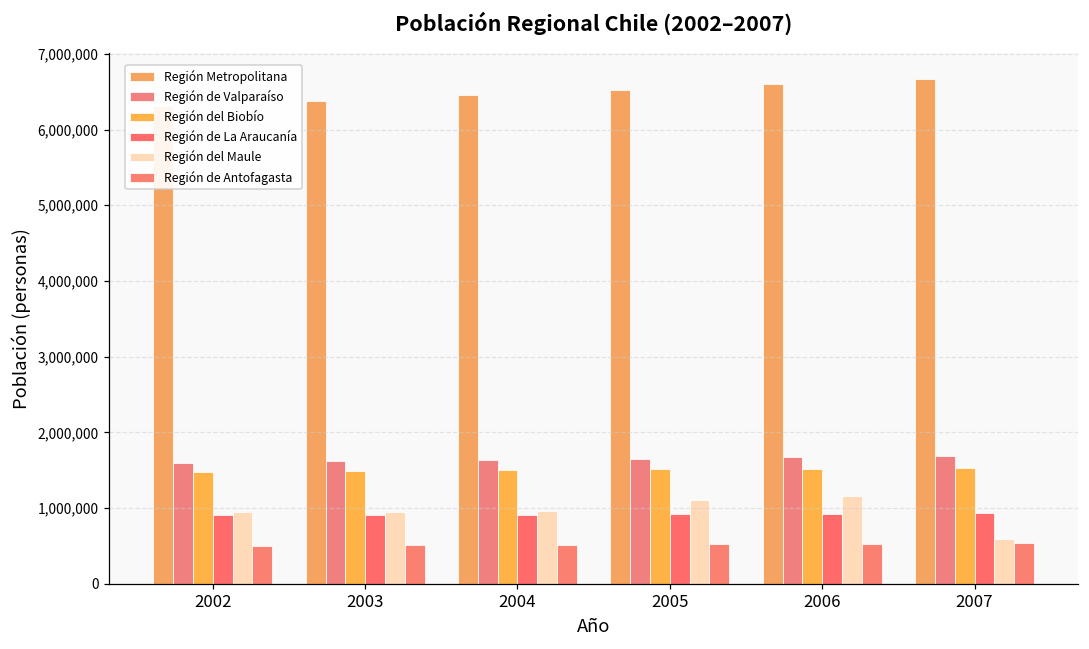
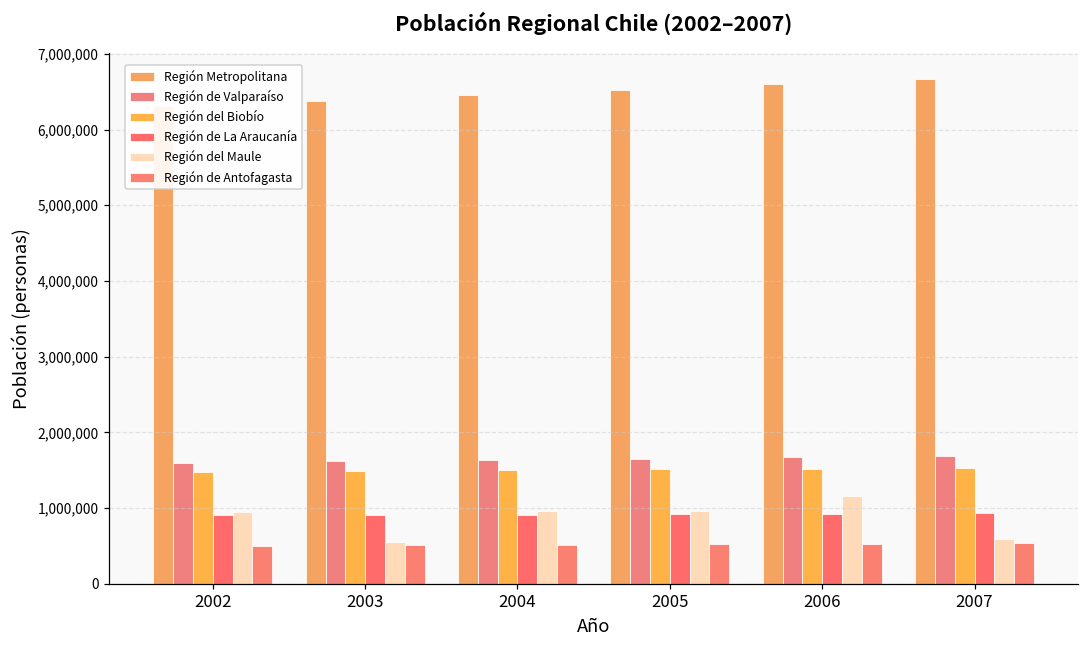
Región del Maule, 2003: 1,000,000 -> 600,000
Región del Maule, 2005: 1,100,000 -> 1,000,000
